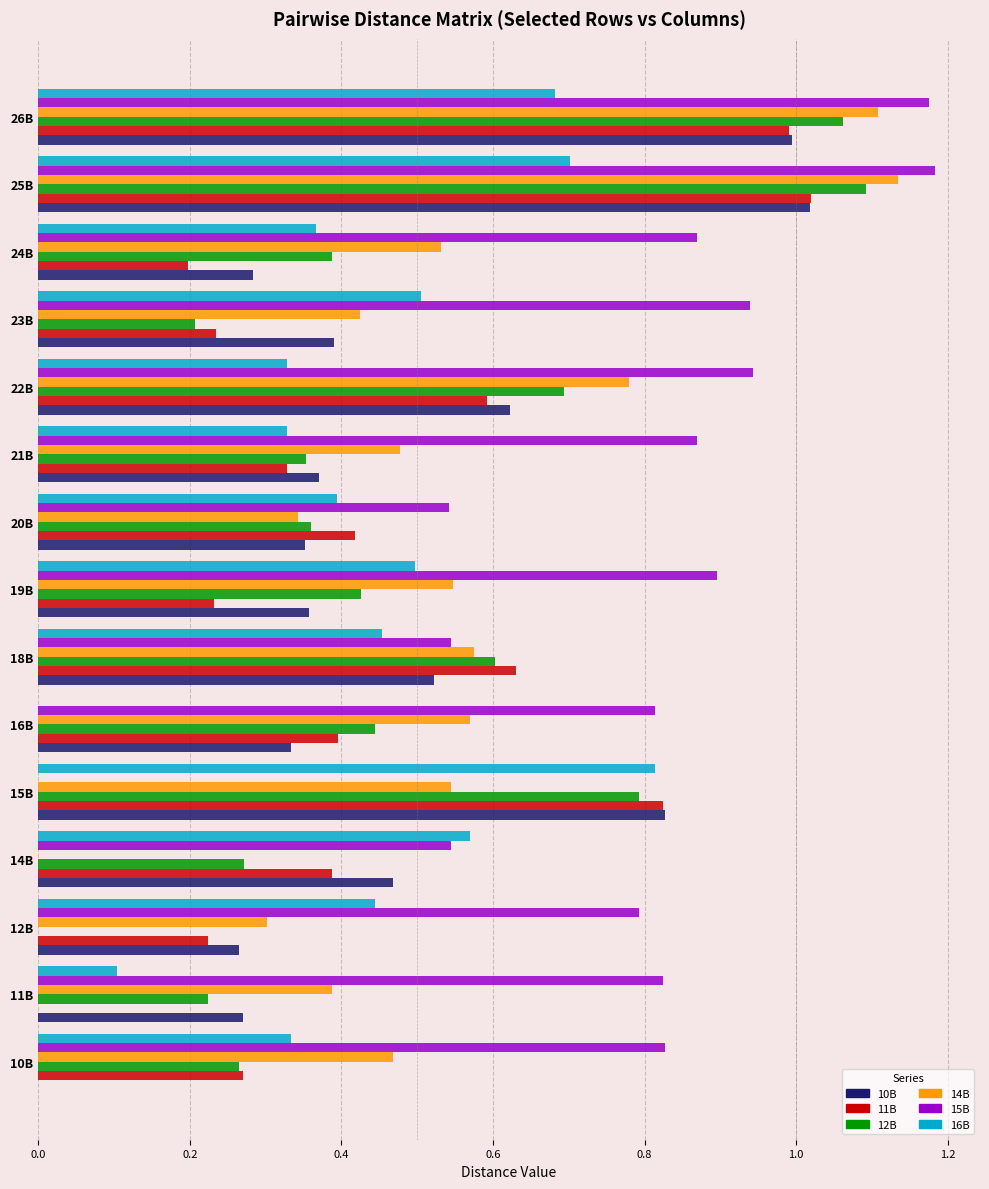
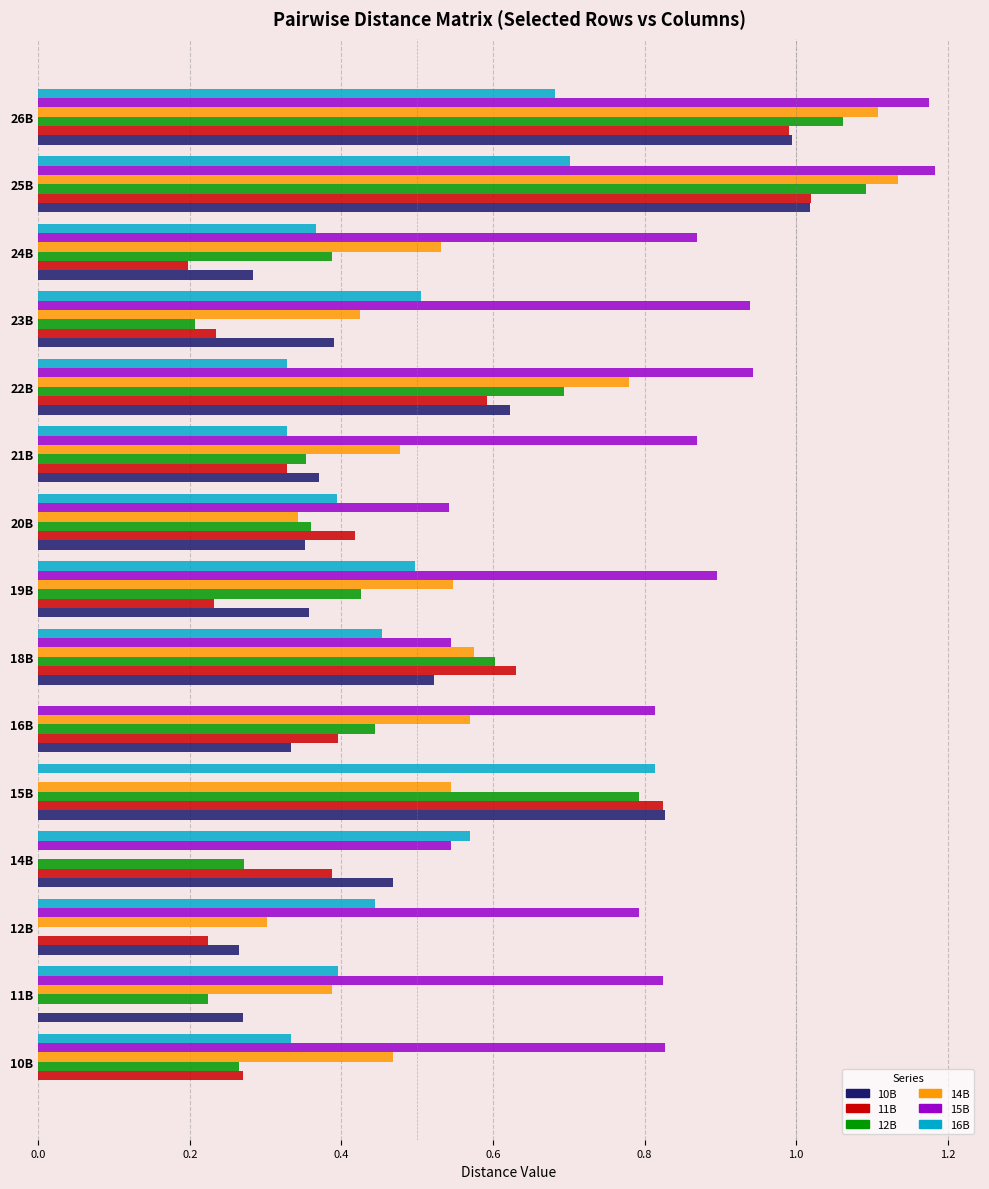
16B, 11B: 0.10 -> 0.40
